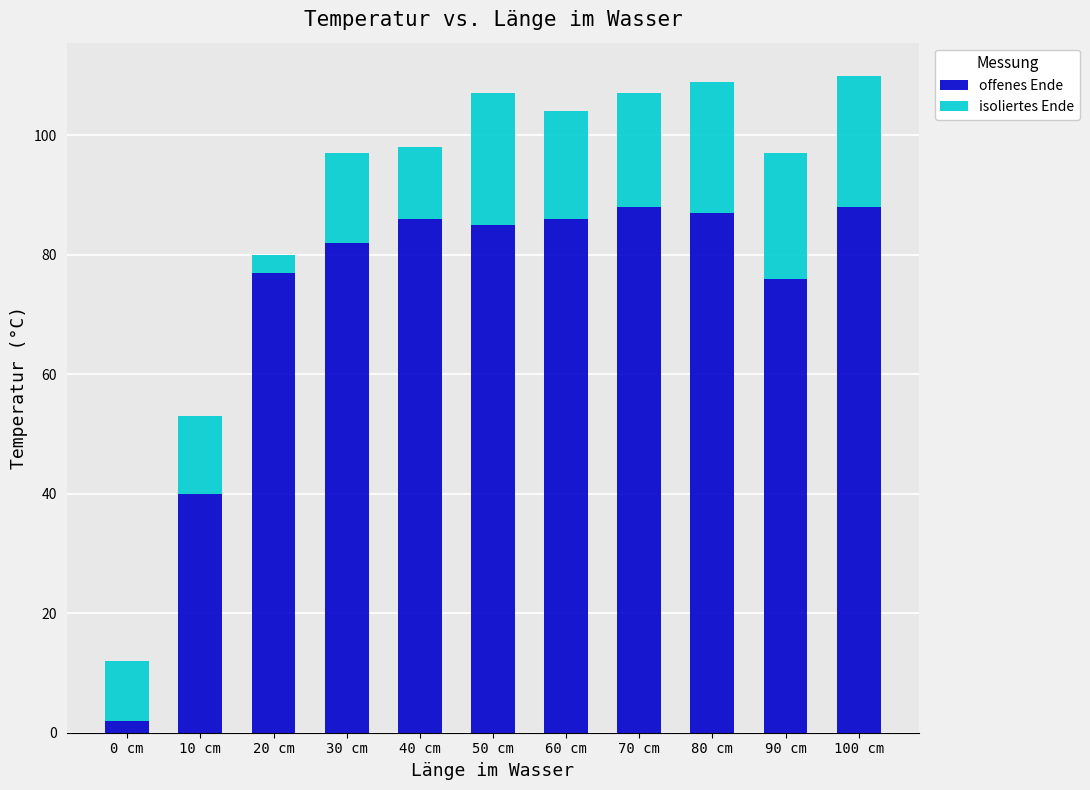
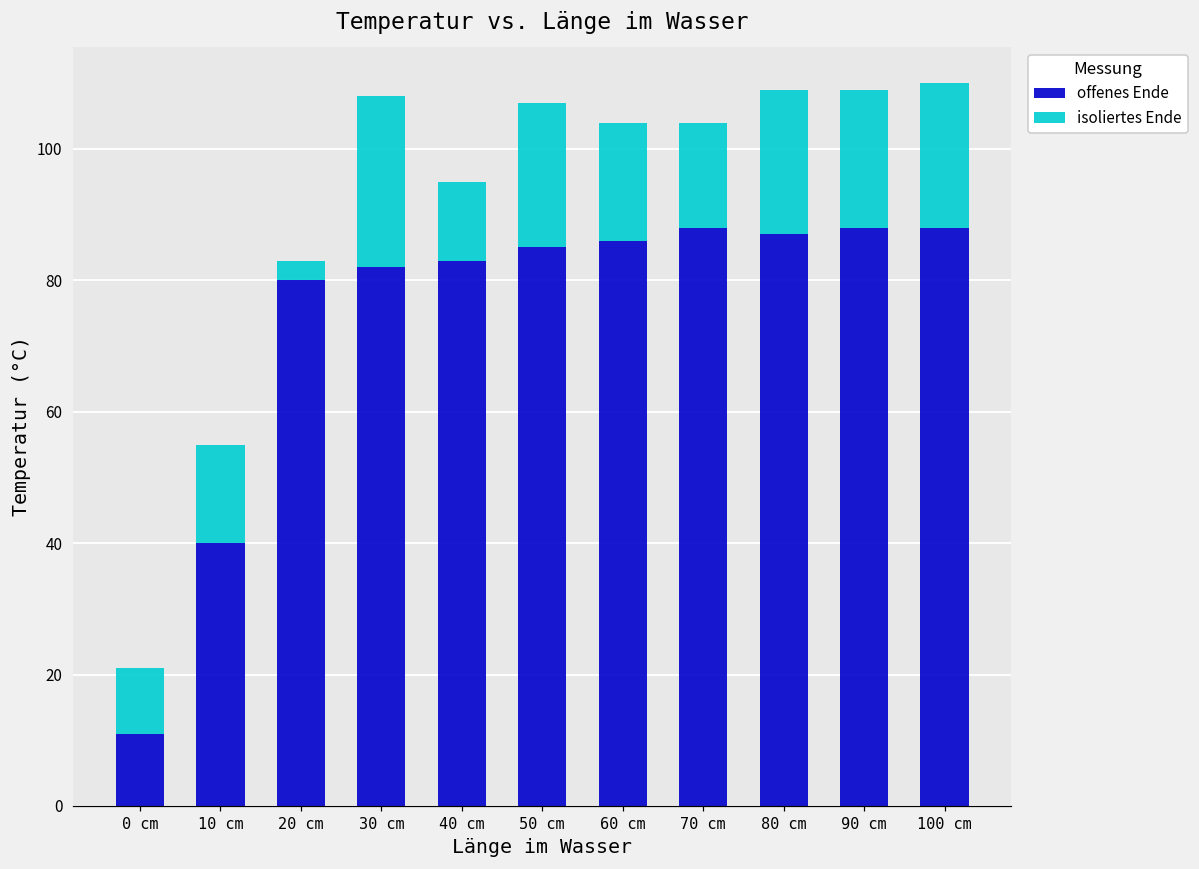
offenes Ende, 0 cm: 2 -> 11
isoliertes Ende, 10 cm: 13 -> 15
offenes Ende, 20 cm: 77 -> 80
isoliertes Ende, 30 cm: 15 -> 26
offenes Ende, 40 cm: 86 -> 83
isoliertes Ende, 70 cm: 19 -> 16
offenes Ende, 90 cm: 76 -> 88
